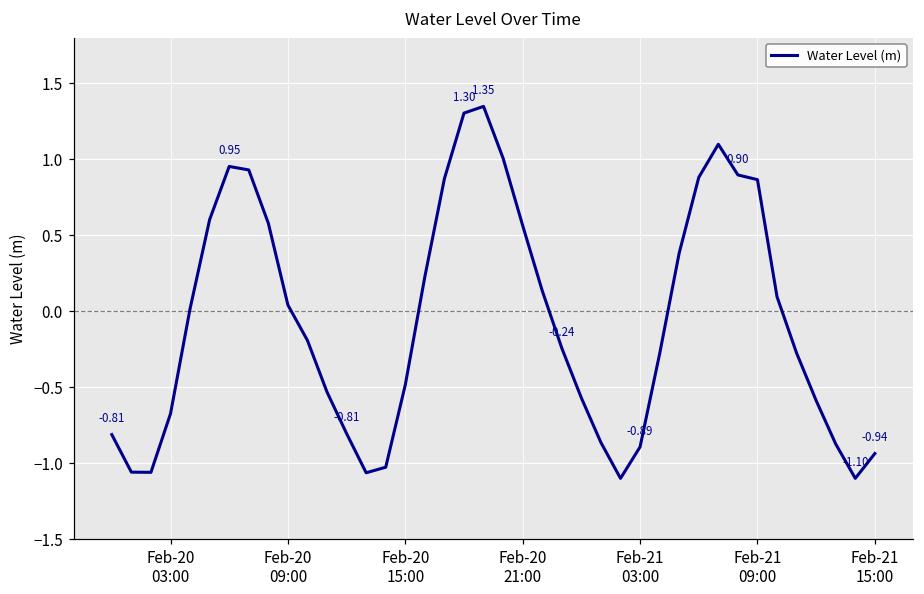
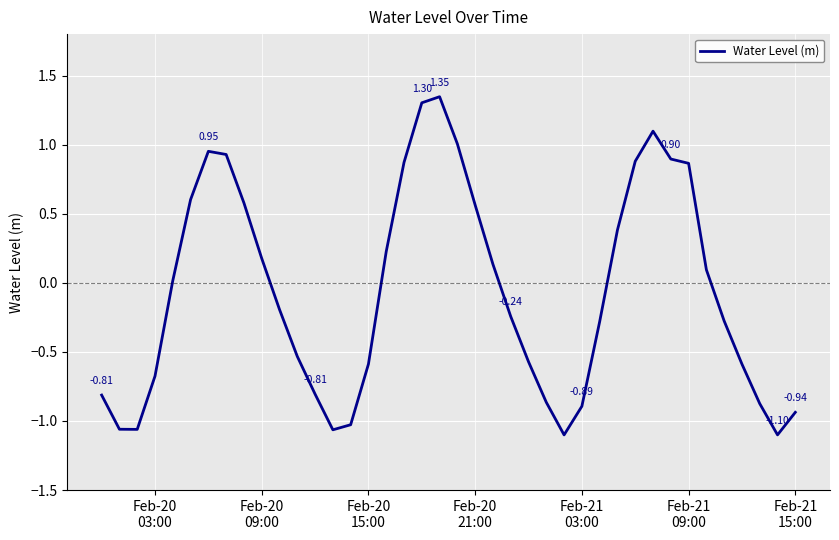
Feb-20 09:00: 0.04 -> 0.18
Feb-20 15:00: -0.49 -> -0.59
